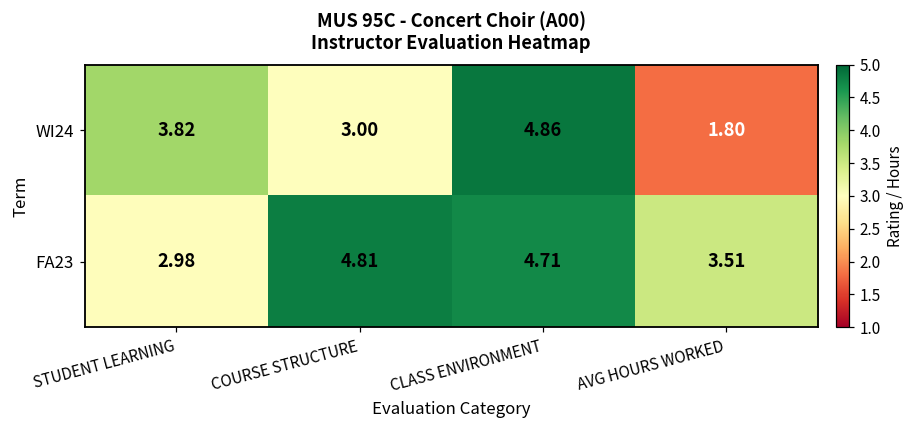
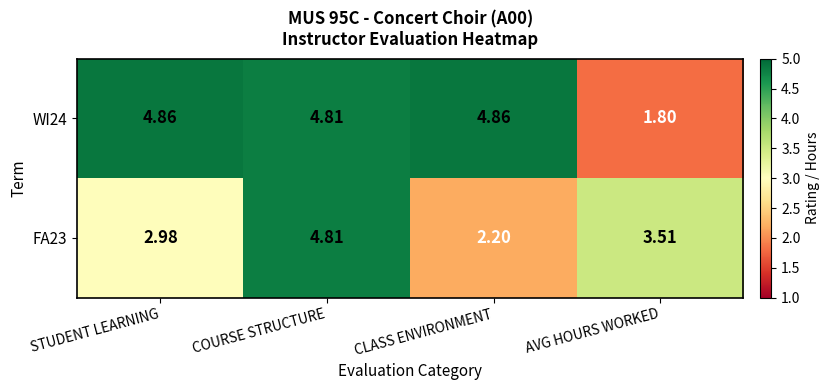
WI24, STUDENT LEARNING: 3.82 -> 4.86
WI24, COURSE STRUCTURE: 3.00 -> 4.81
FA23, CLASS ENVIRONMENT: 4.71 -> 2.20
